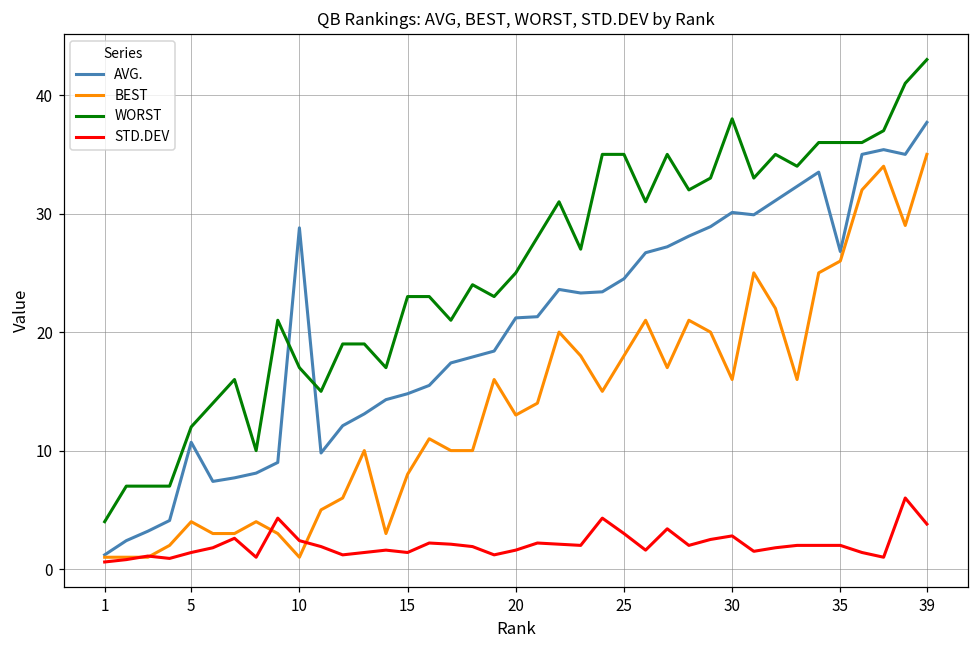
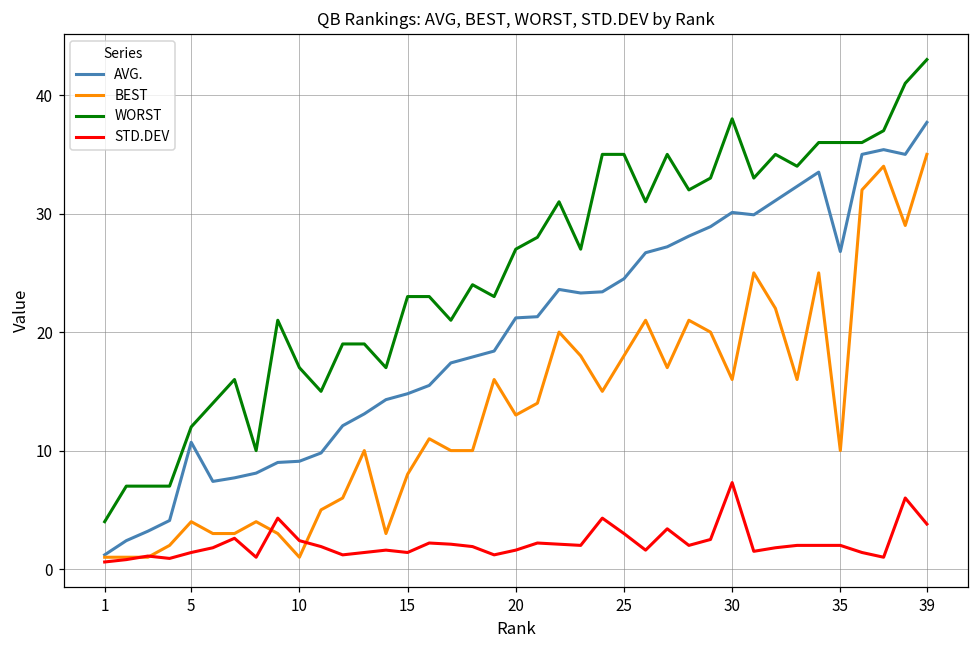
AVG., 10: 28.8 -> 9.1
WORST, 20: 25 -> 27
STD.DEV, 30: 2.8 -> 7.3
BEST, 35: 26 -> 10
